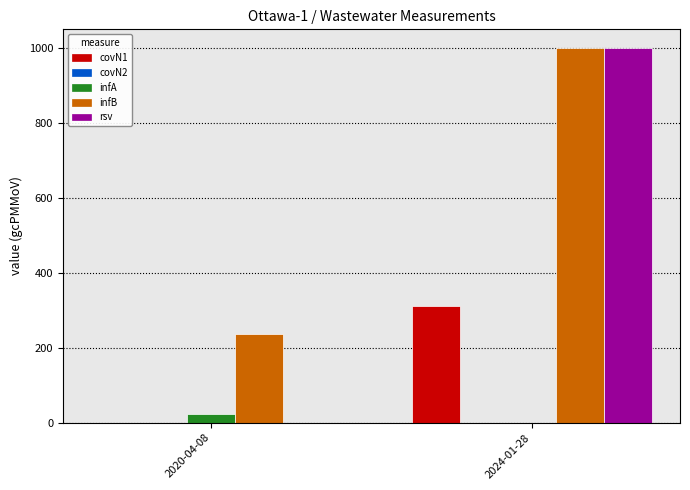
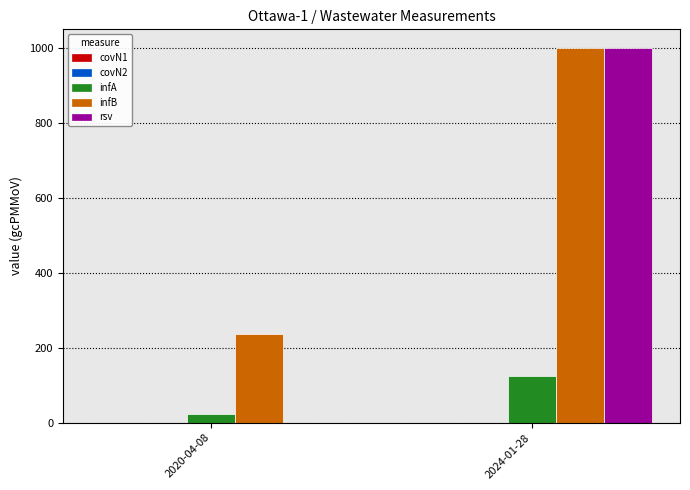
covN1, 2024-01-28: 310 -> 0
infA, 2024-01-28: 0 -> 120
